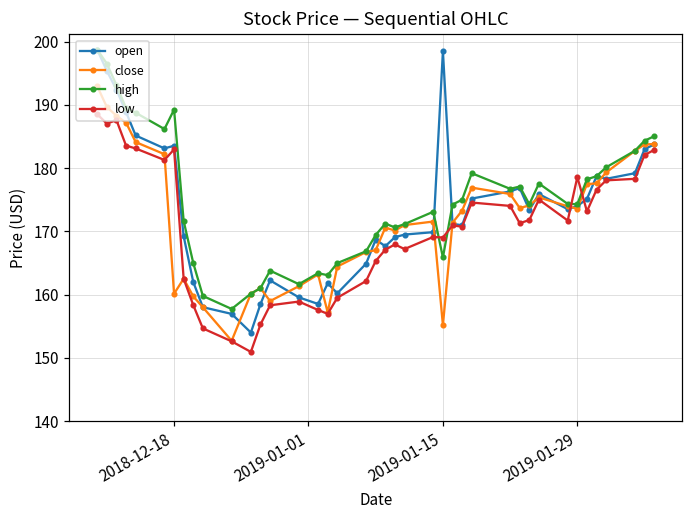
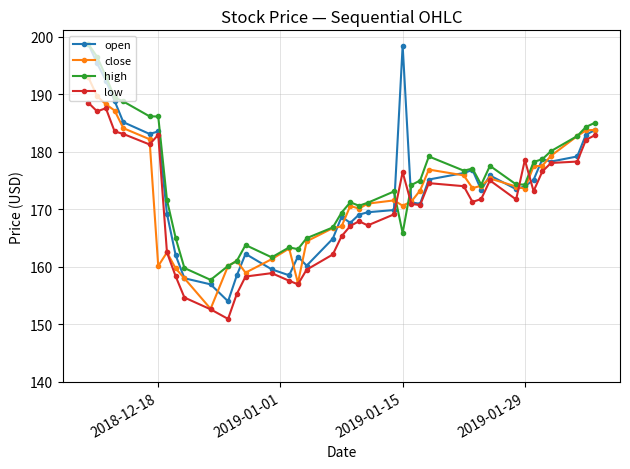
high, 2018-12-18: 189 -> 186
close, 2019-01-15: 155 -> 171
low, 2019-01-15: 169 -> 176
